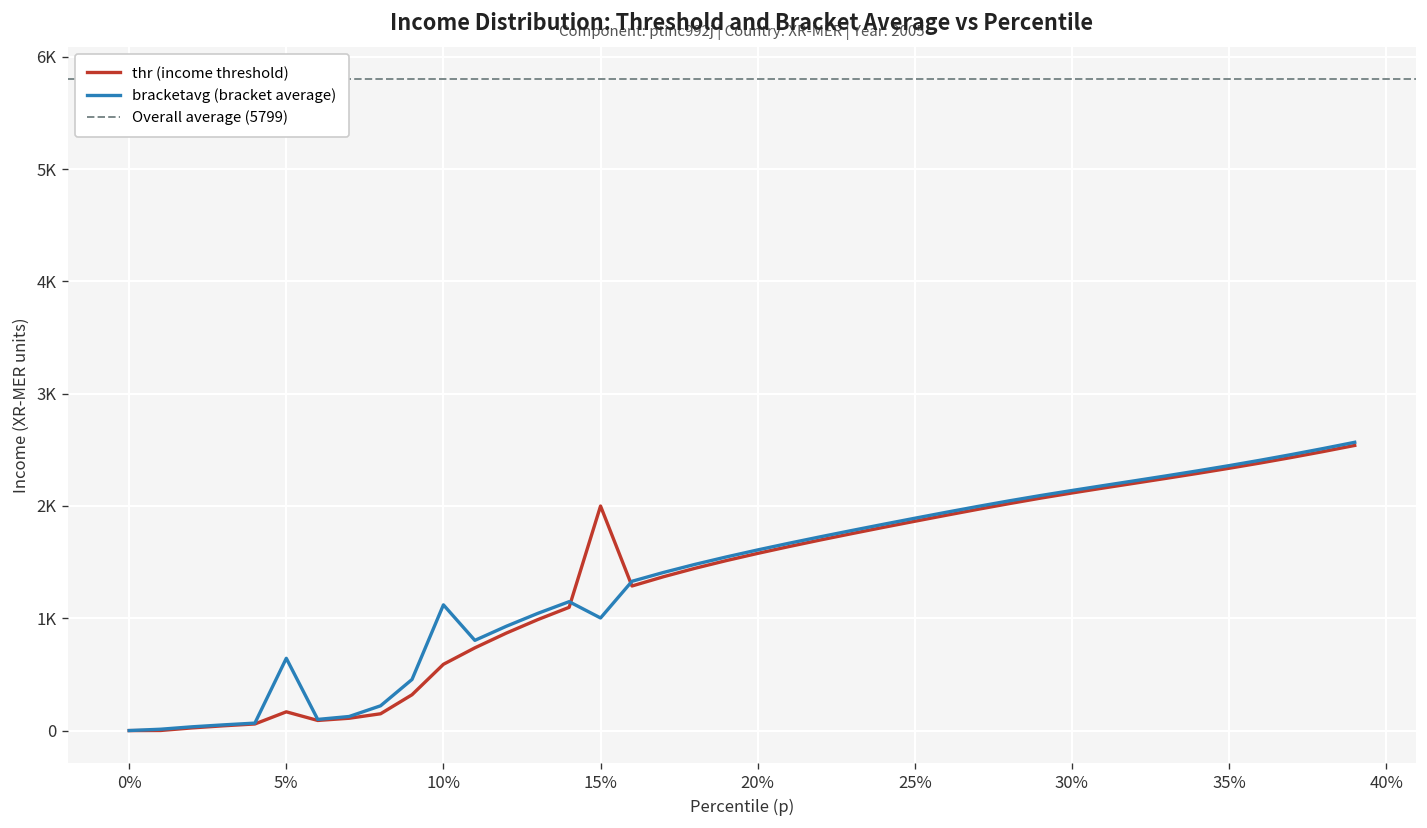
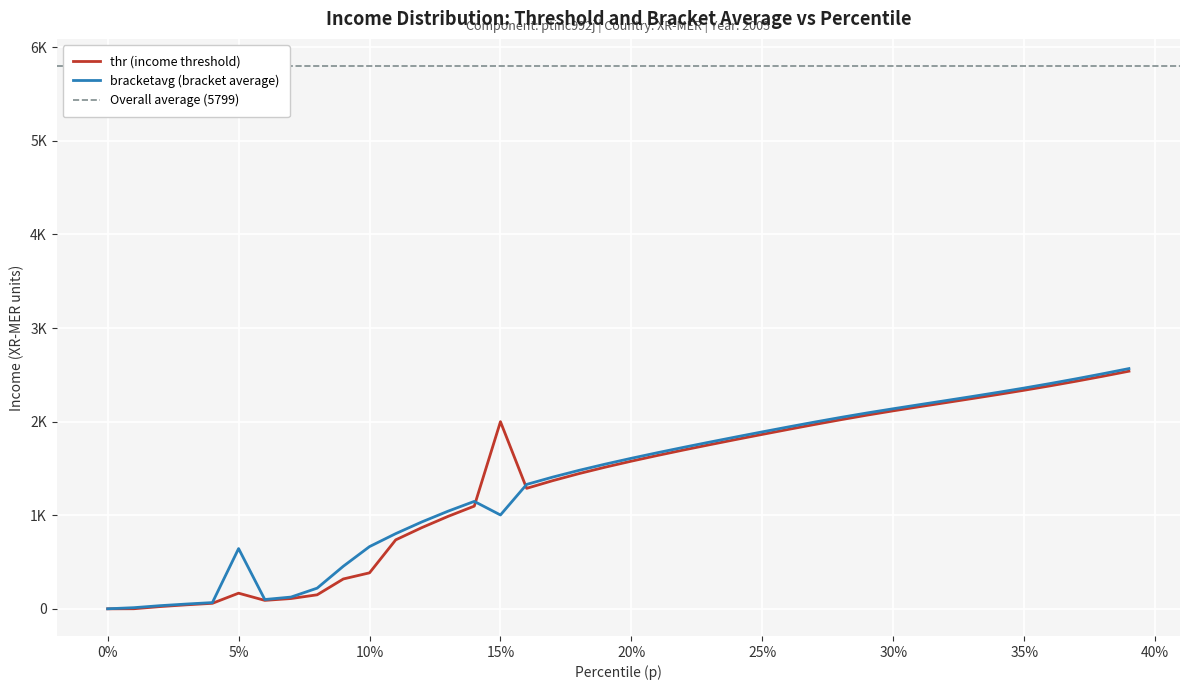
thr (income threshold), 10%: 600 -> 400
bracketavg (bracket average), 10%: 1100 -> 700
